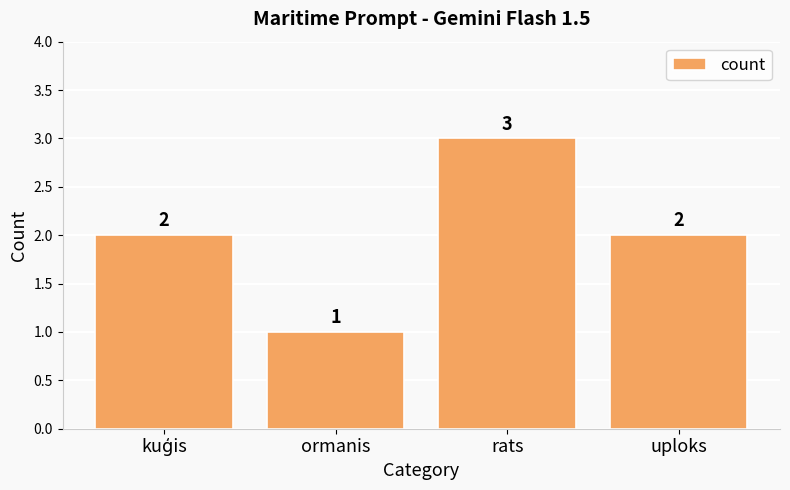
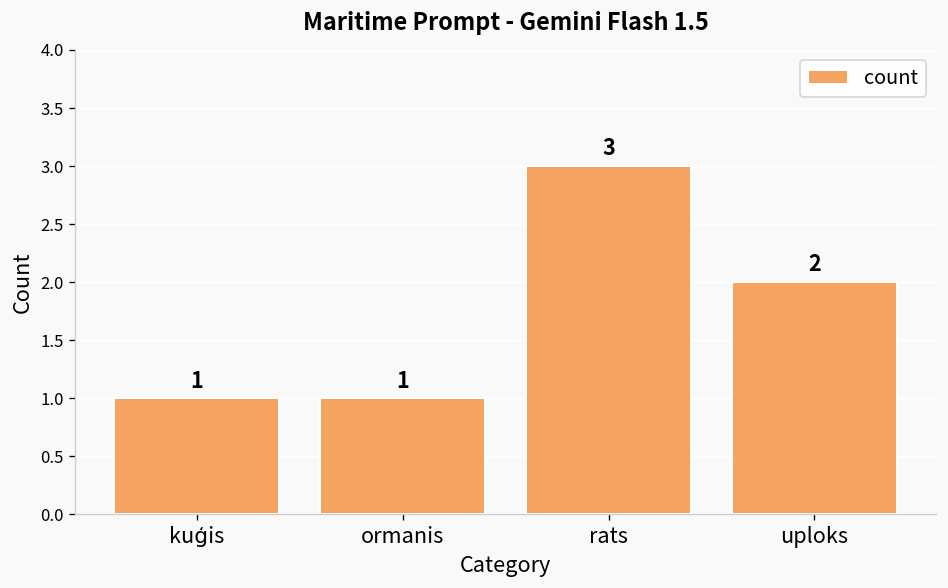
kuģis: 2 -> 1
